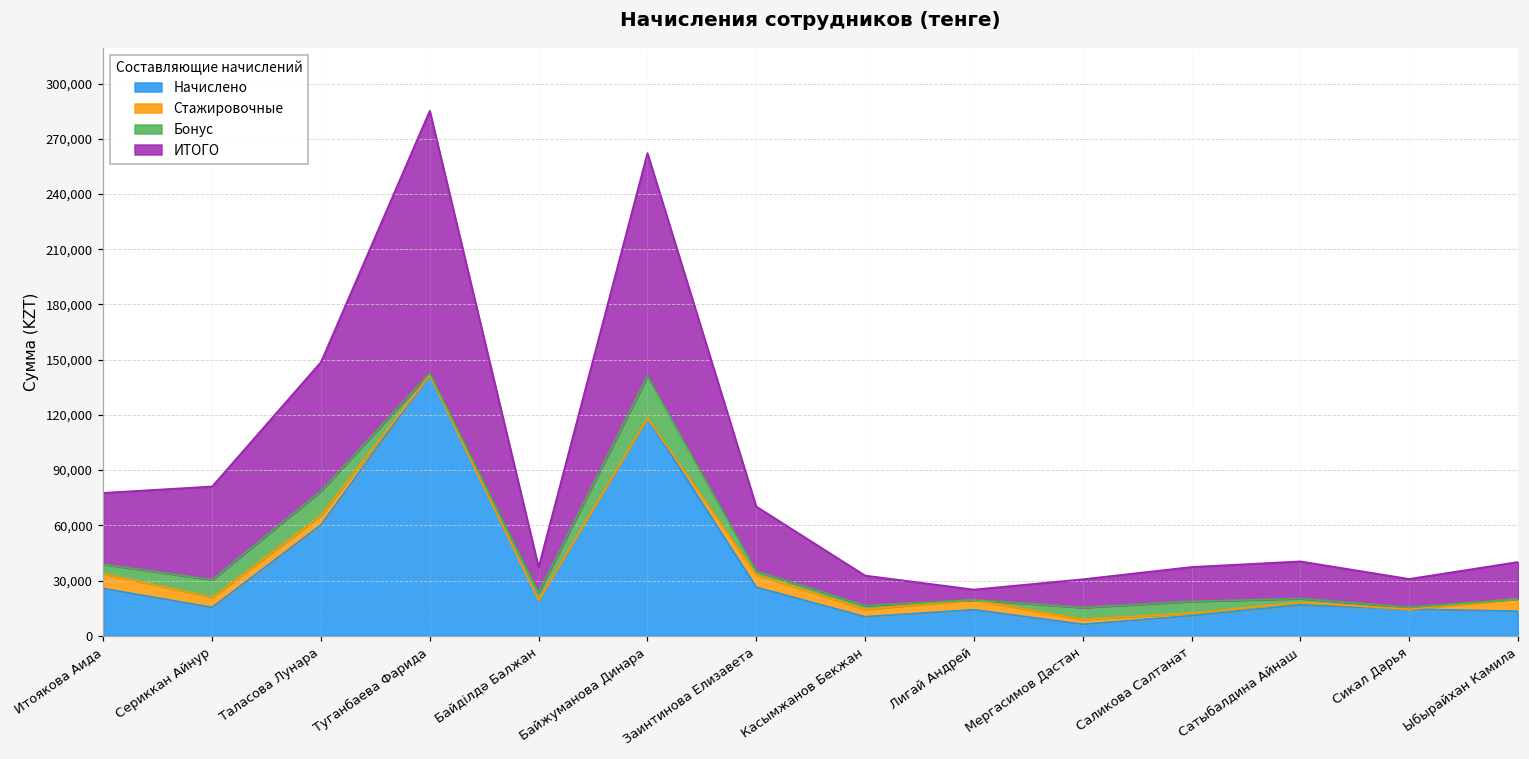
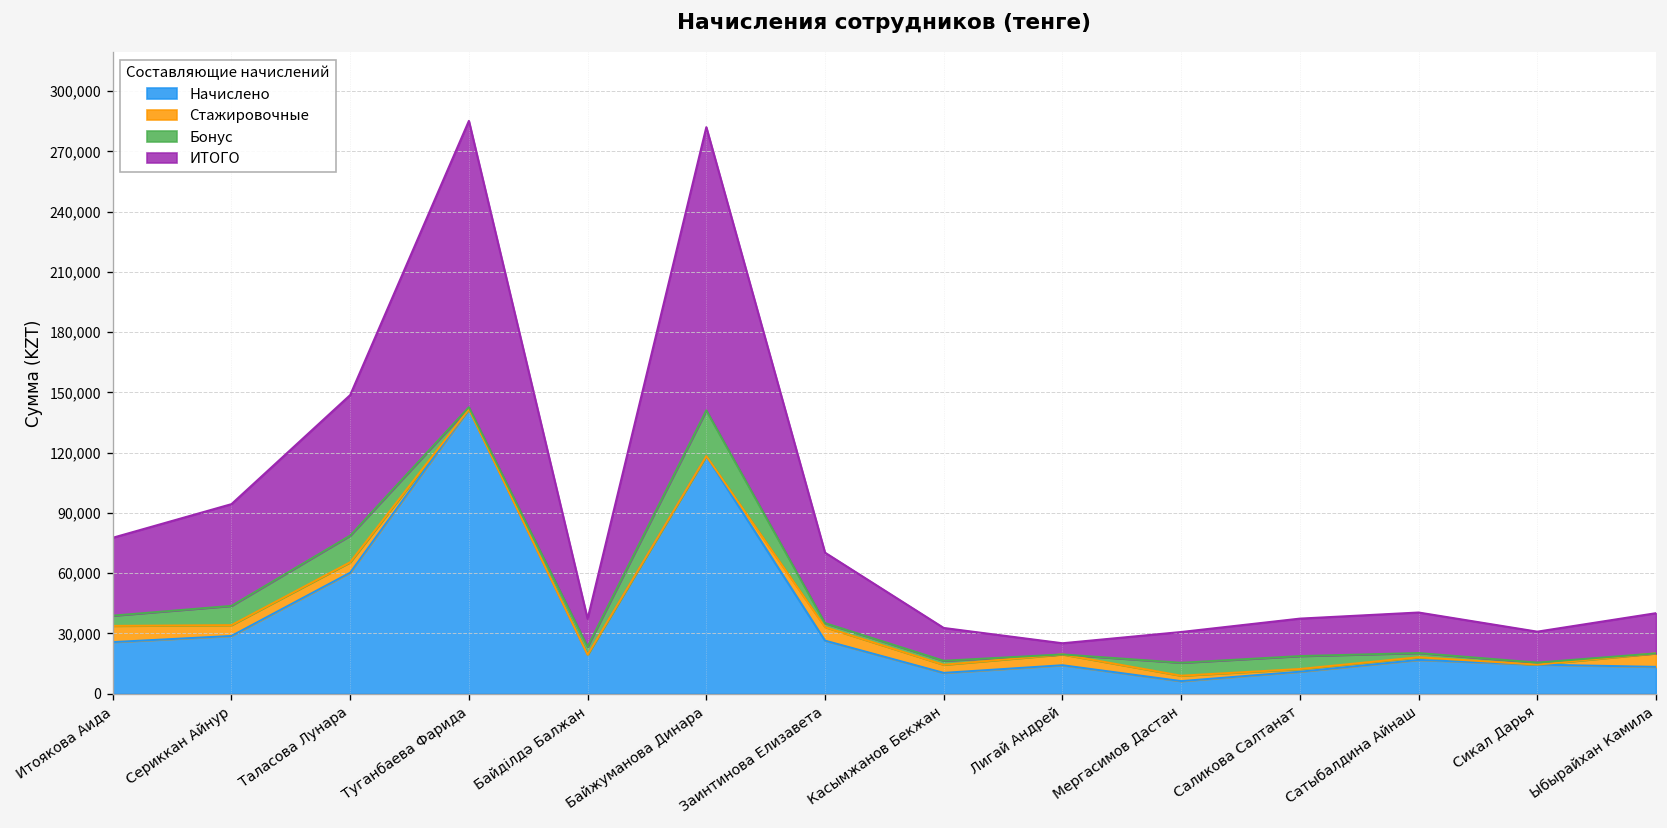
Начислено, Сериккан Айнур: 15,000 -> 29,000
ИТОГО, Байжуманова Динара: 121,000 -> 141,000
